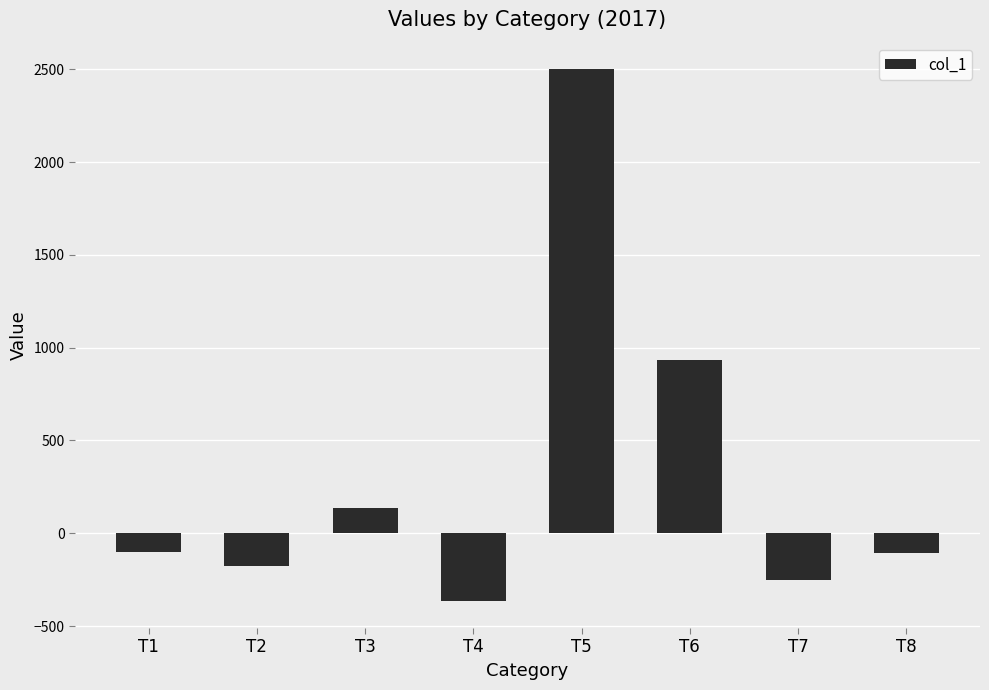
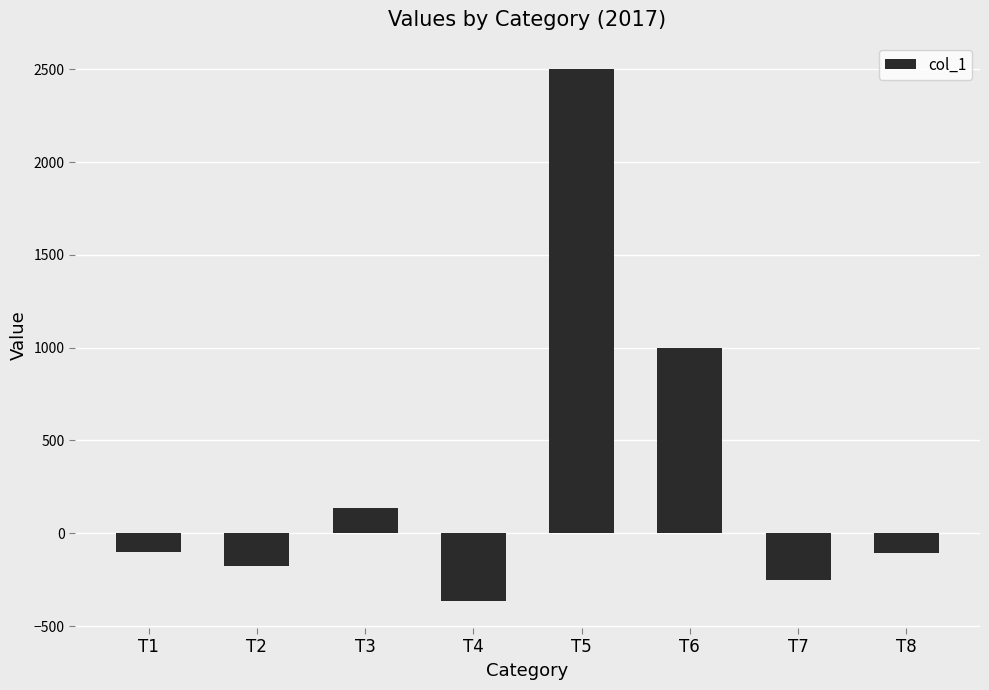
T6: 940 -> 1000
